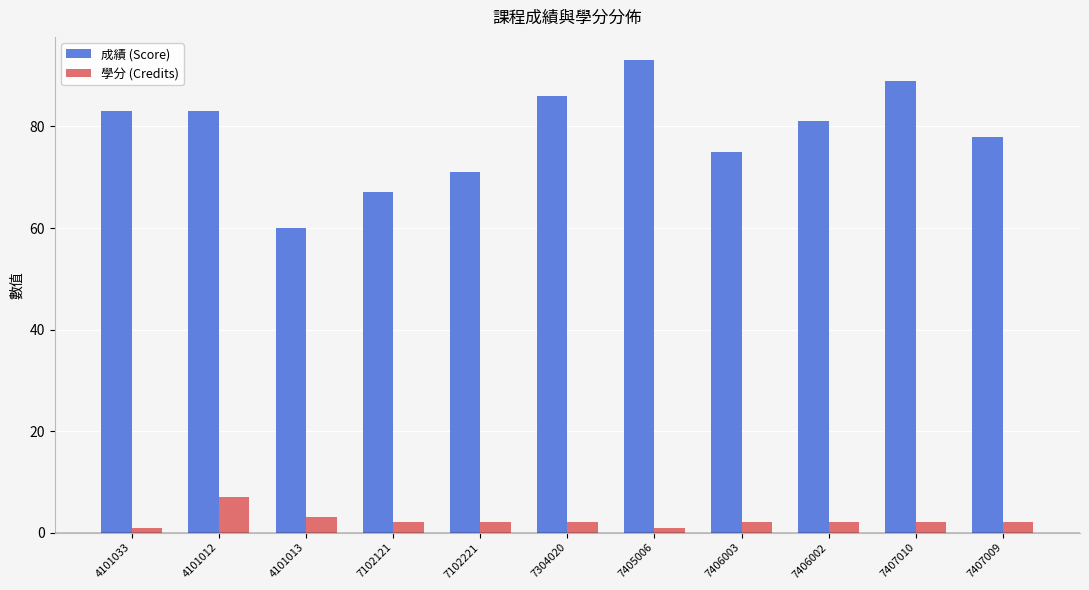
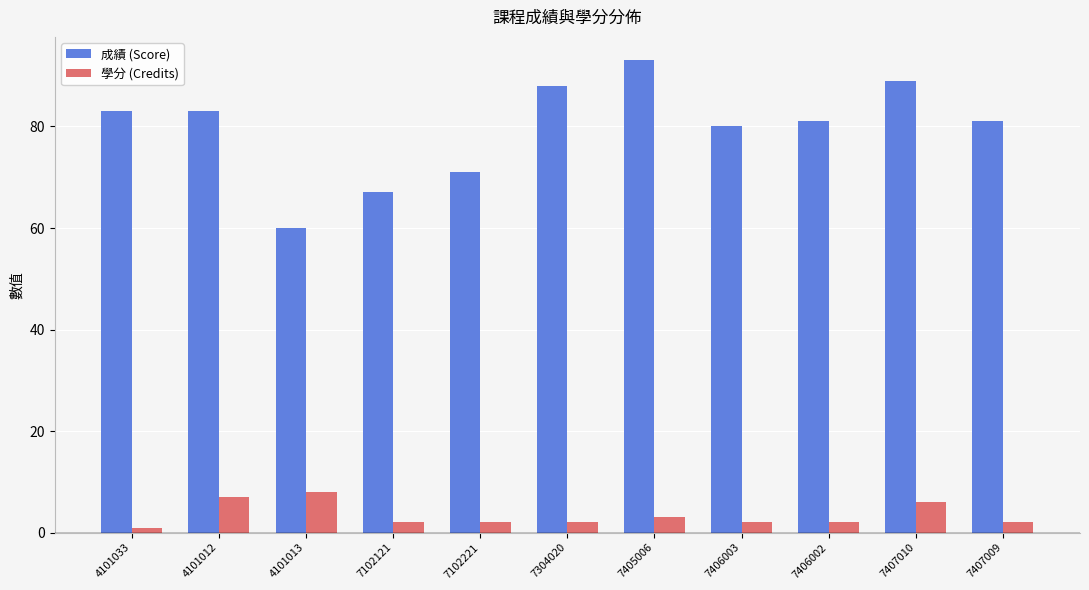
學分 (Credits), 4101013: 3 -> 8
成績 (Score), 7304020: 86 -> 88
學分 (Credits), 7405006: 1 -> 3
成績 (Score), 7406003: 75 -> 80
學分 (Credits), 7407010: 2 -> 6
成績 (Score), 7407009: 78 -> 81
